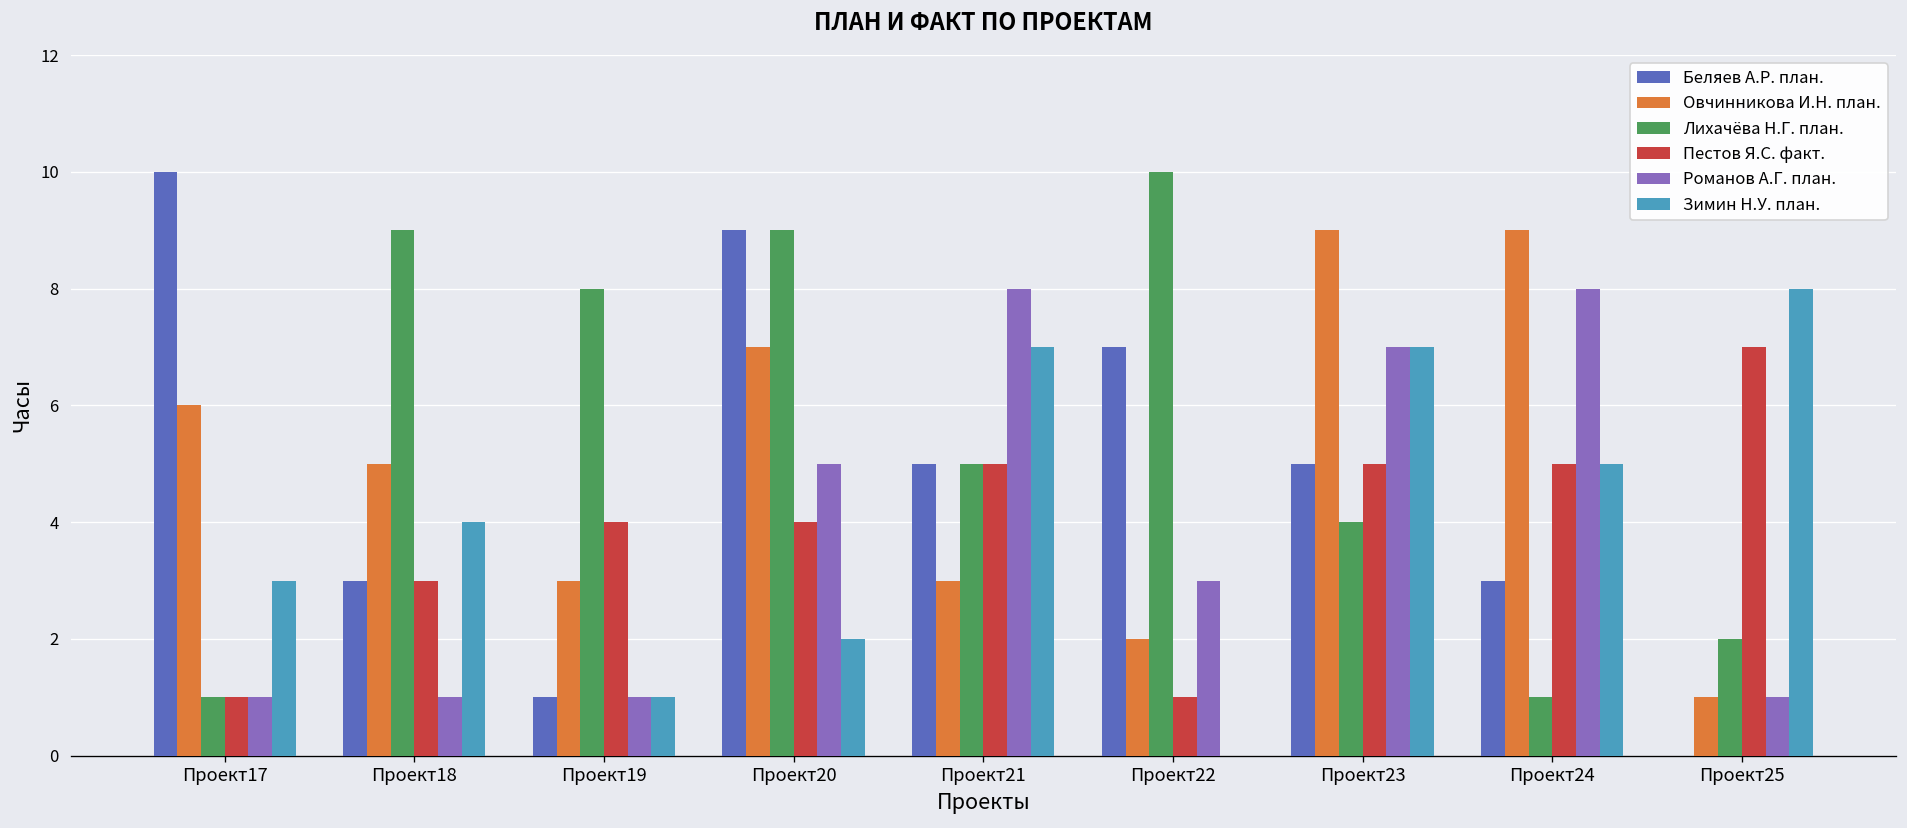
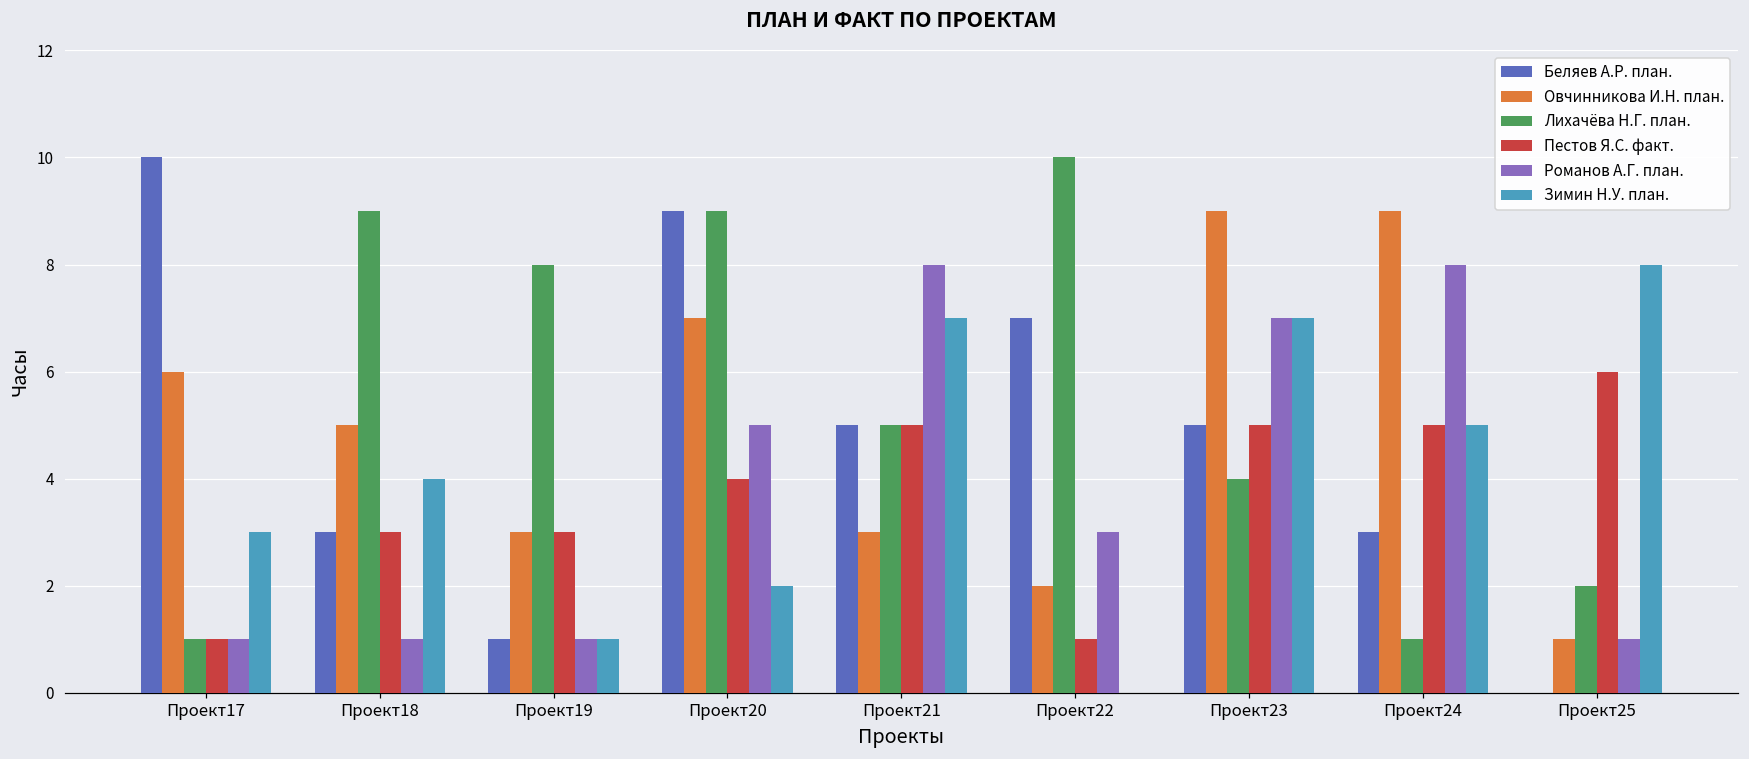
Пестов Я.С. факт., Проект19: 4 -> 3
Пестов Я.С. факт., Проект25: 7 -> 6
